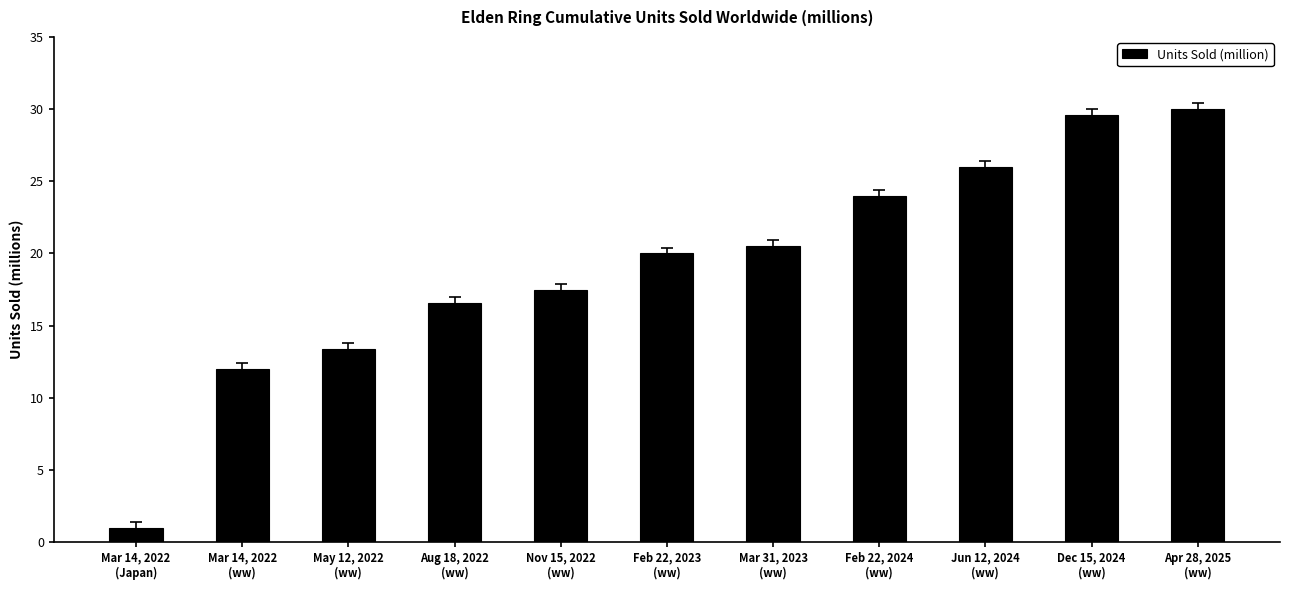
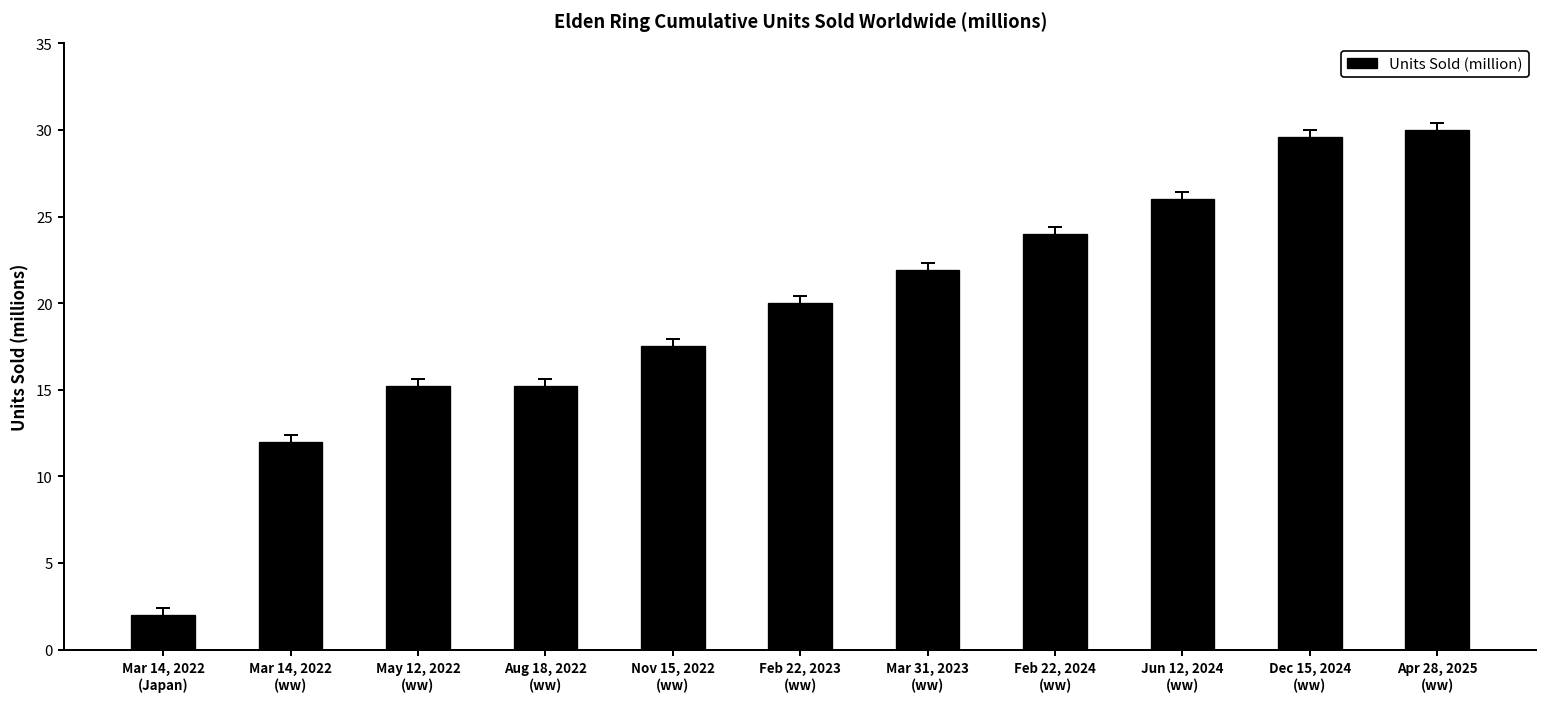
Units Sold (million), Mar 14, 2022 (Japan): 1 -> 2
Units Sold (million), May 12, 2022 (ww): 13.4 -> 15.2
Units Sold (million), Aug 18, 2022 (ww): 16.6 -> 15.2
Units Sold (million), Mar 31, 2023 (ww): 20.5 -> 21.9
